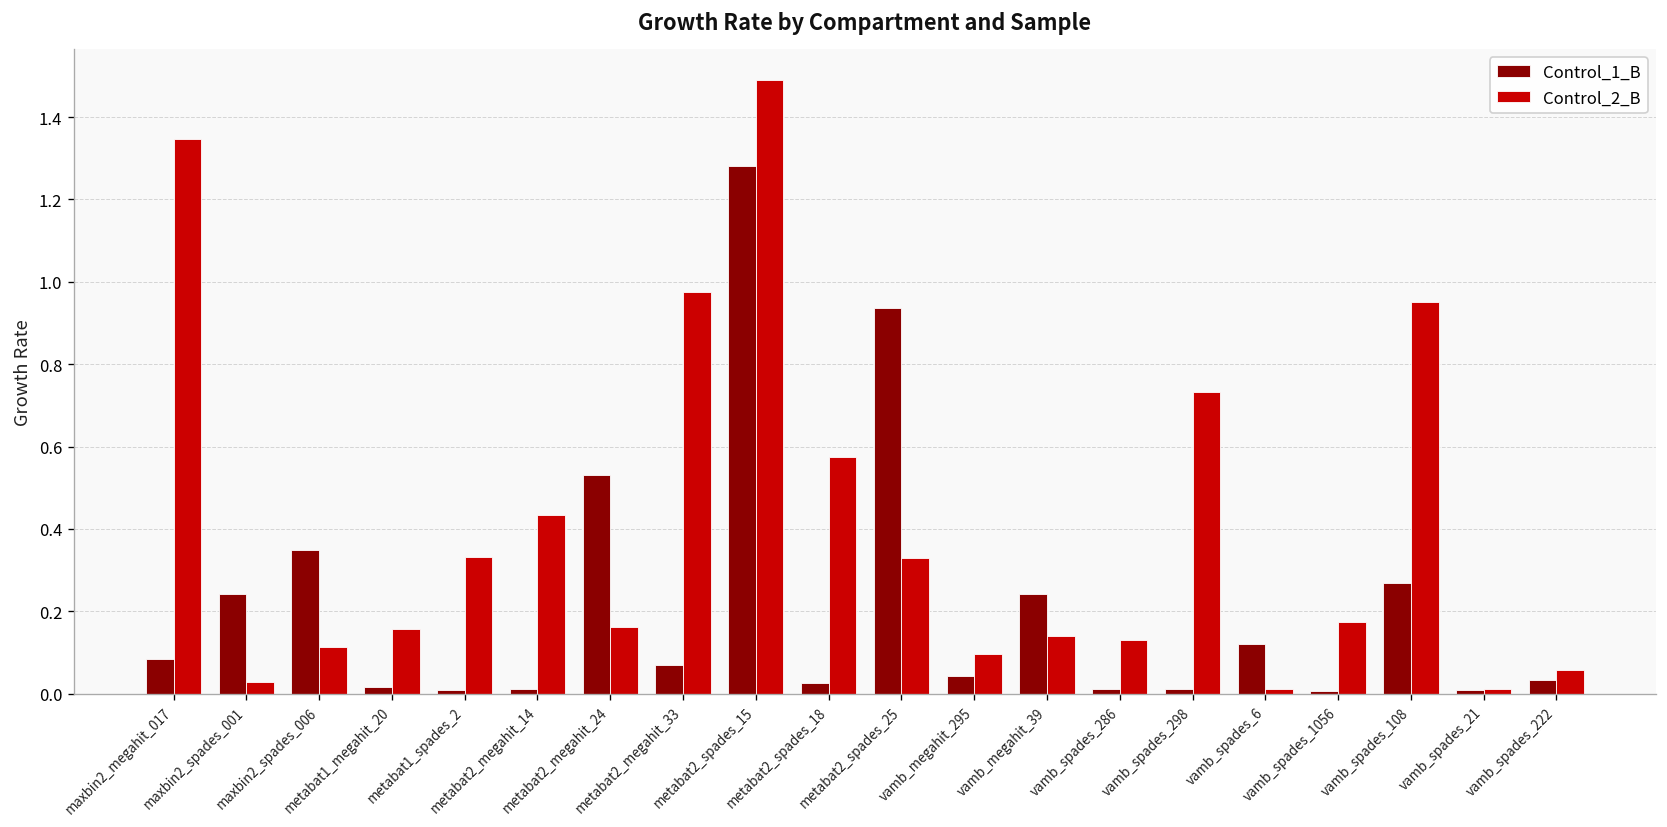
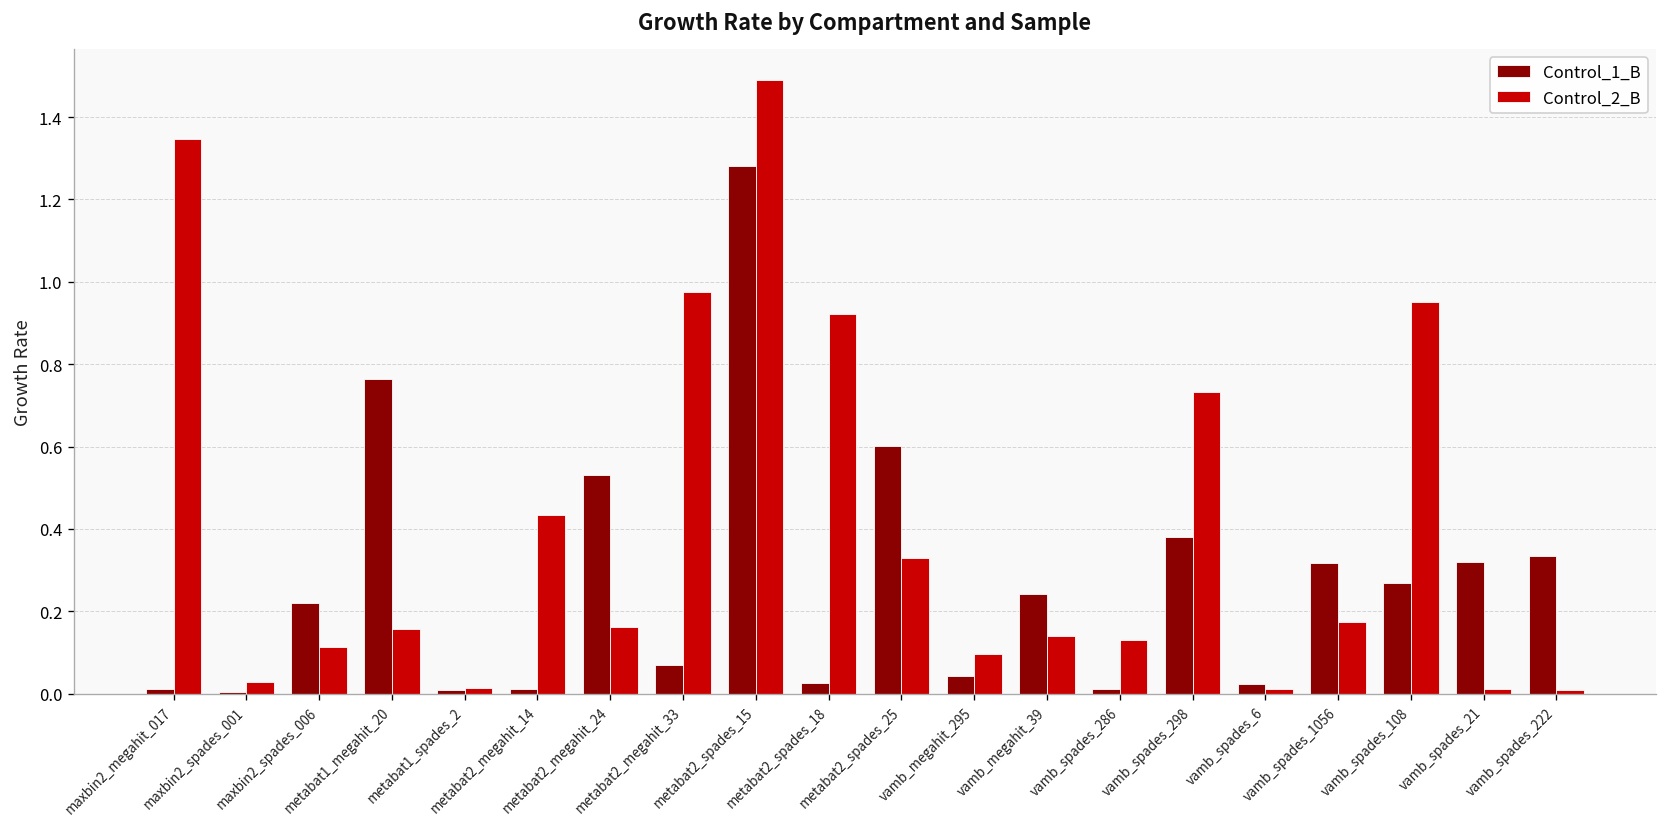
Control_1_B, maxbin2_megahit_017: 0.08 -> 0.01
Control_1_B, maxbin2_spades_001: 0.24 -> 0.00
Control_1_B, maxbin2_spades_006: 0.35 -> 0.22
Control_1_B, metabat1_megahit_20: 0.02 -> 0.76
Control_2_B, metabat1_spades_2: 0.33 -> 0.01
Control_2_B, metabat2_spades_18: 0.57 -> 0.92
Control_1_B, metabat2_spades_25: 0.94 -> 0.60
Control_1_B, vamb_spades_298: 0.01 -> 0.38
Control_1_B, vamb_spades_6: 0.12 -> 0.02
Control_1_B, vamb_spades_1056: 0.01 -> 0.32
Control_1_B, vamb_spades_21: 0.01 -> 0.32
Control_1_B, vamb_spades_222: 0.03 -> 0.33
Control_2_B, vamb_spades_222: 0.06 -> 0.01
